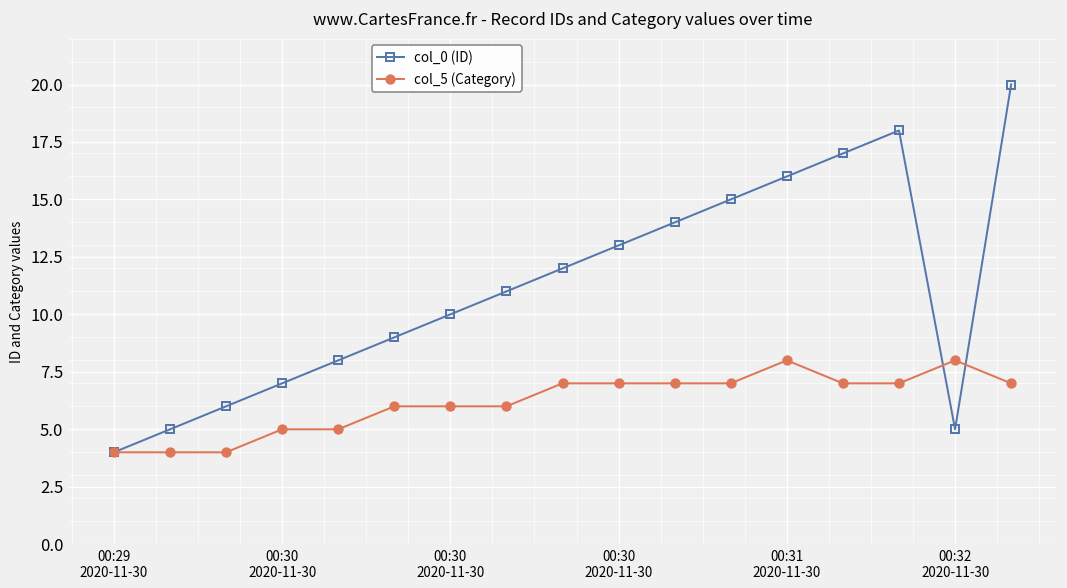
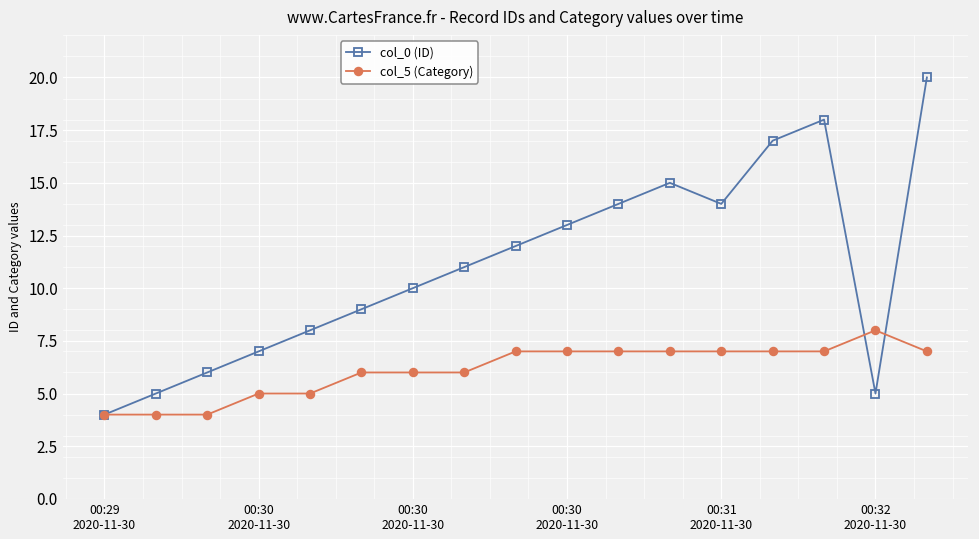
col_0 (ID), 00:31 2020-11-30: 16 -> 14
col_5 (Category), 00:31 2020-11-30: 8 -> 7
